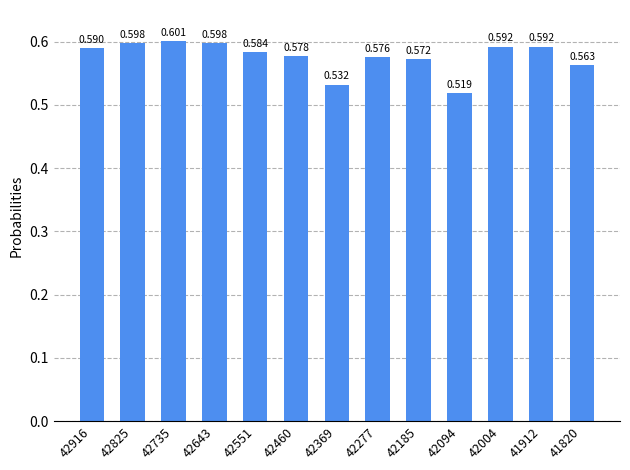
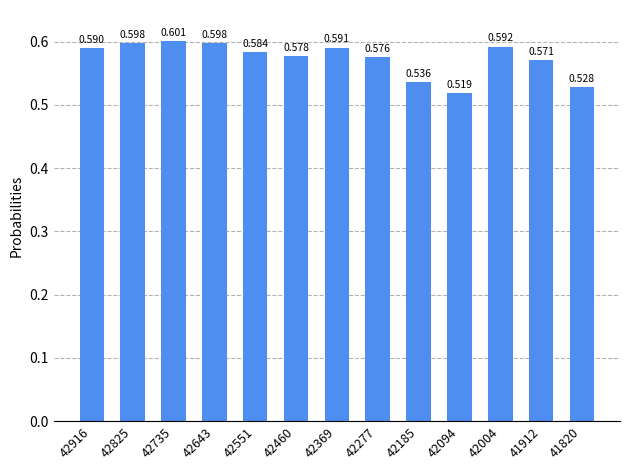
42369: 0.532 -> 0.591
42185: 0.572 -> 0.536
41912: 0.592 -> 0.571
41820: 0.563 -> 0.528
